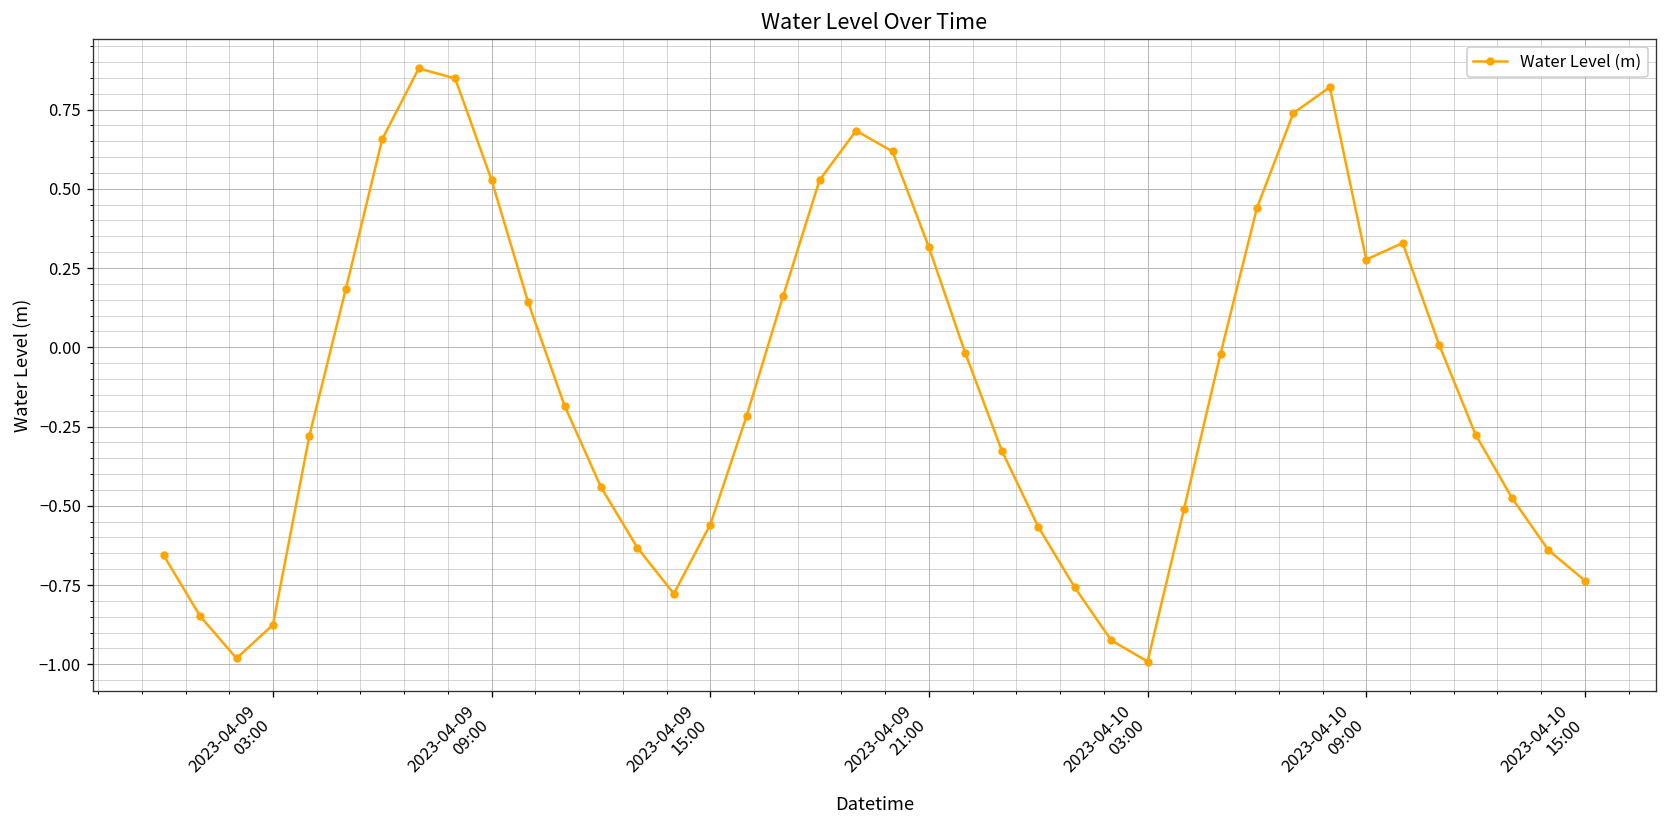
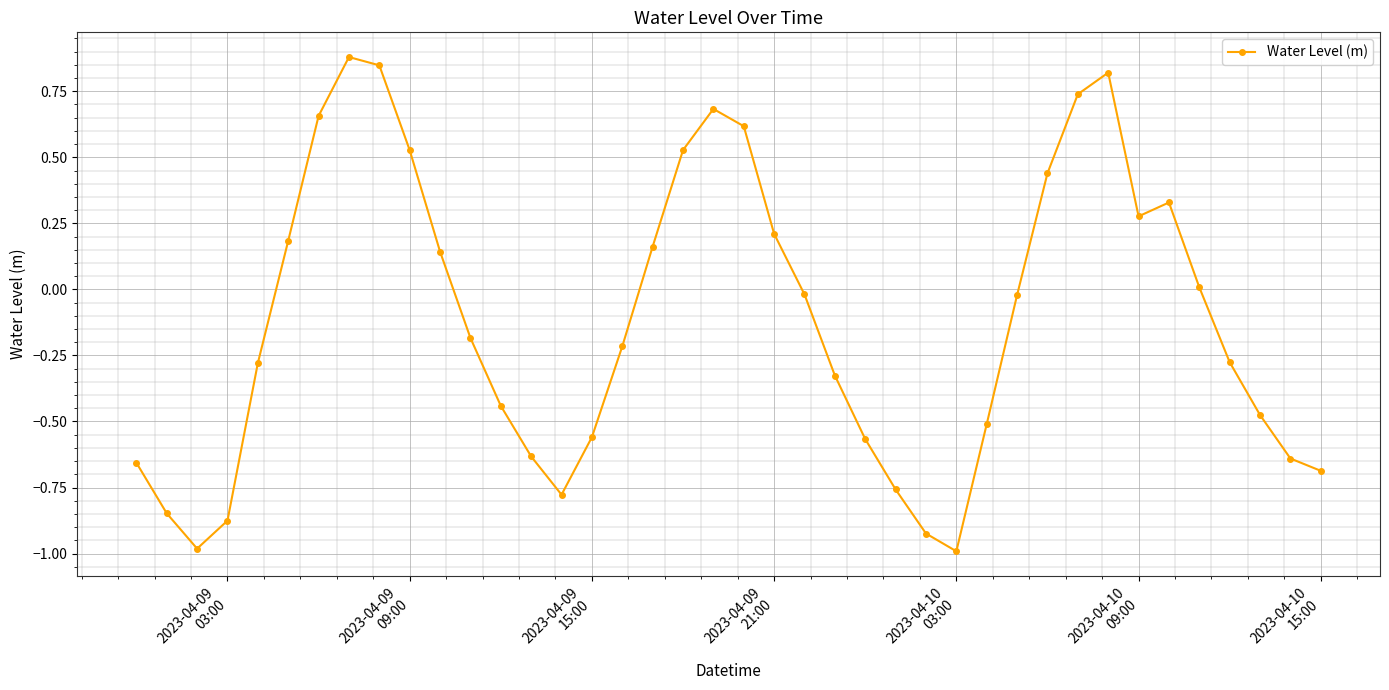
2023-04-09 21:00: 0.32 -> 0.21
2023-04-10 15:00: -0.74 -> -0.69
